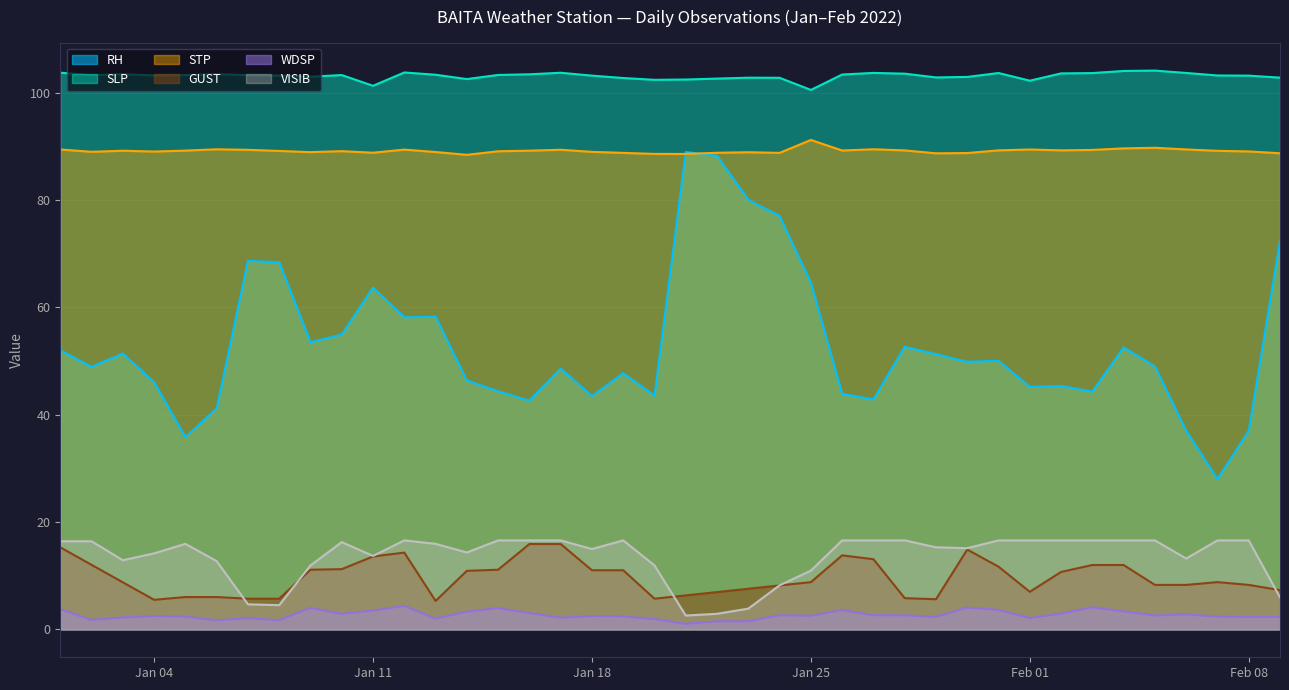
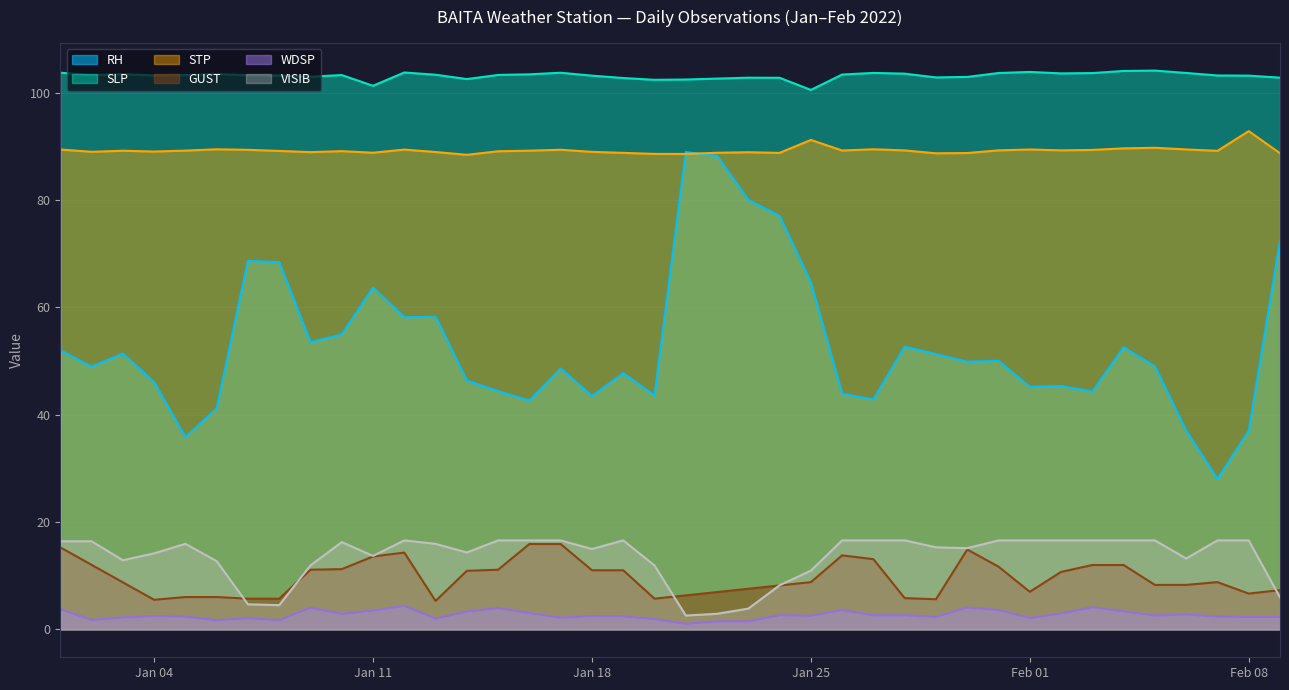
SLP, Feb 01: 102 -> 104
STP, Feb 08: 89 -> 93
GUST, Feb 08: 8 -> 7
